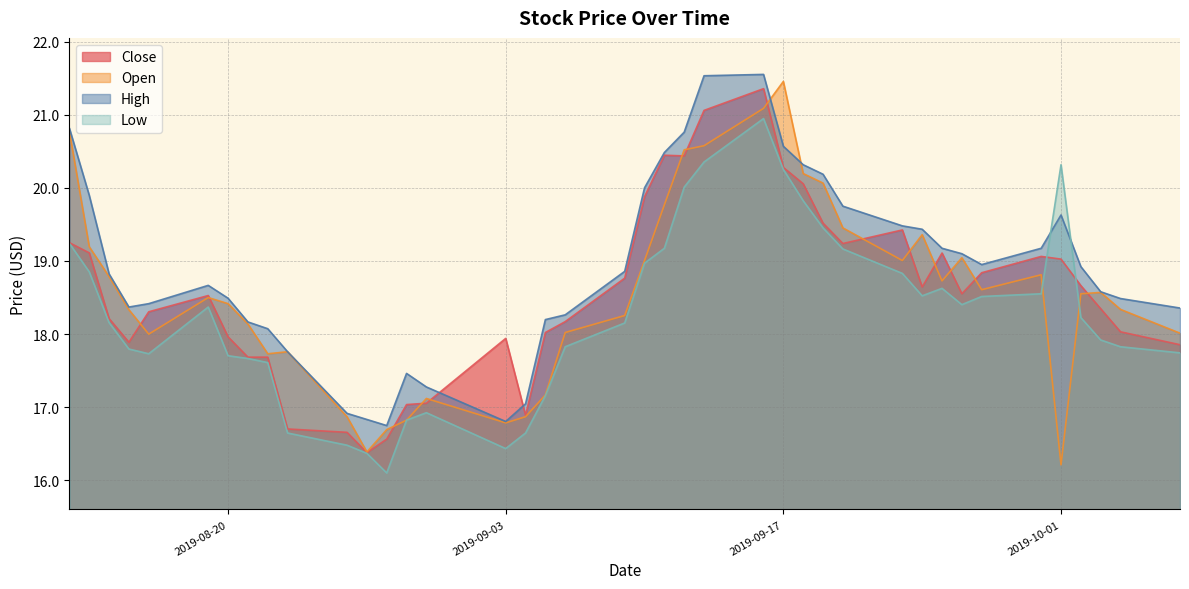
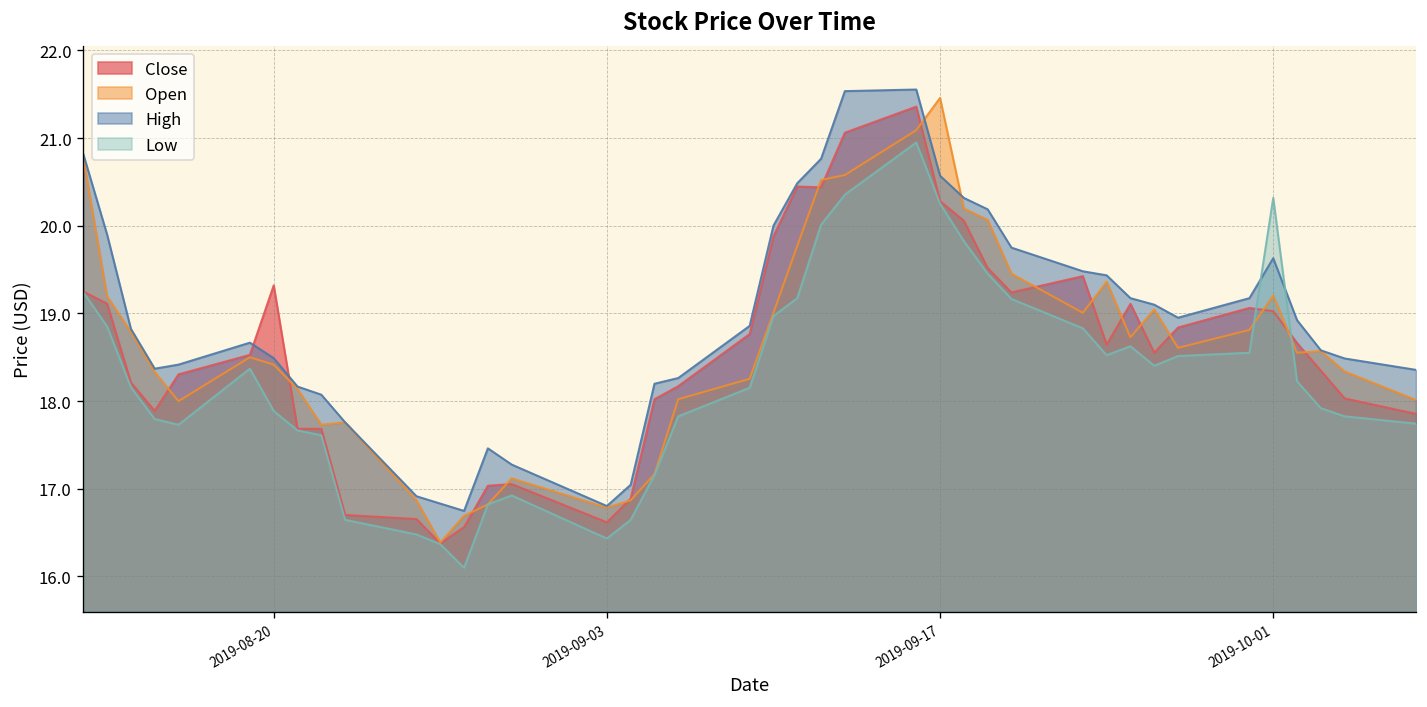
Close, 2019-08-20: 18.0 -> 19.3
Low, 2019-08-20: 17.7 -> 17.9
Close, 2019-09-03: 17.9 -> 16.6
Open, 2019-10-01: 16.2 -> 19.2
